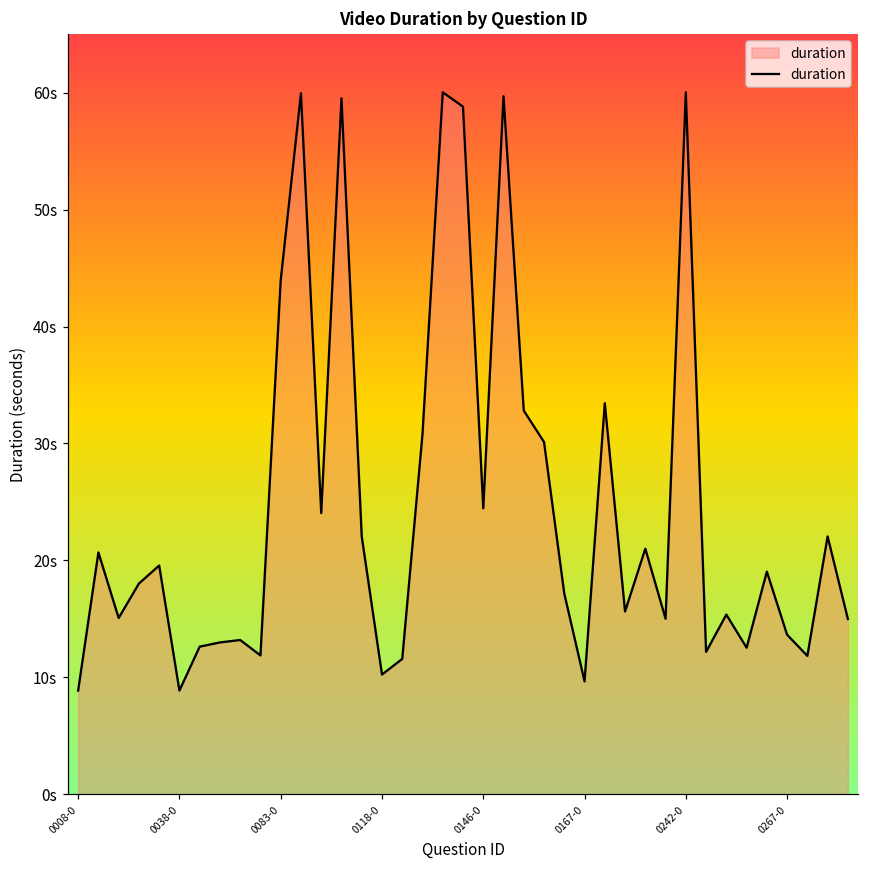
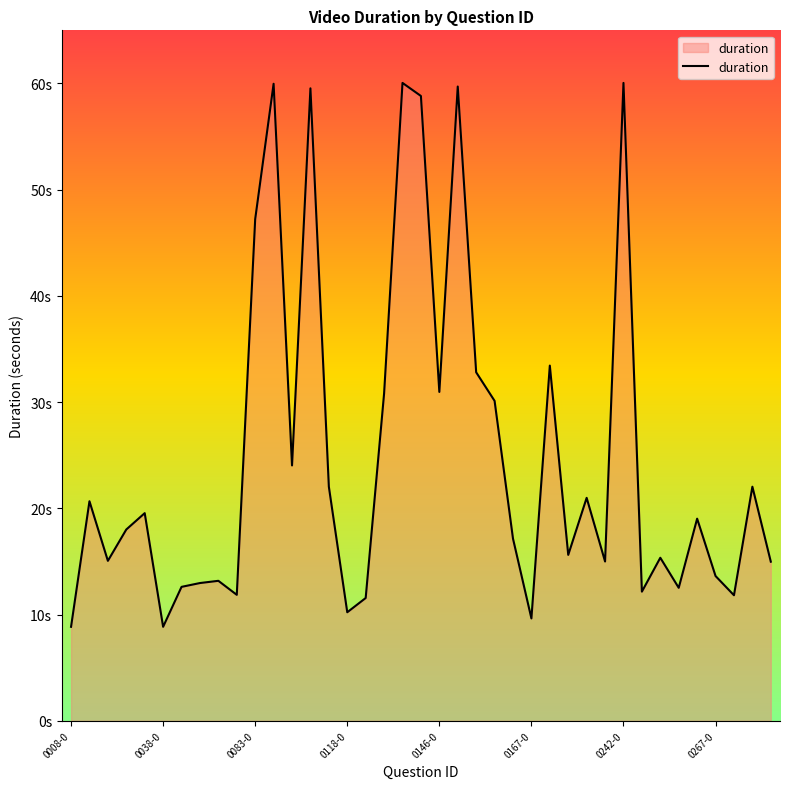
0083-0: 44.0s -> 47.2s
0146-0: 24.5s -> 31.0s
